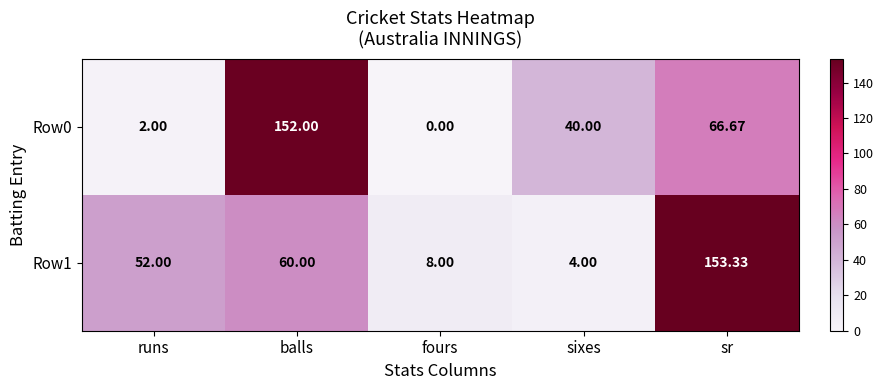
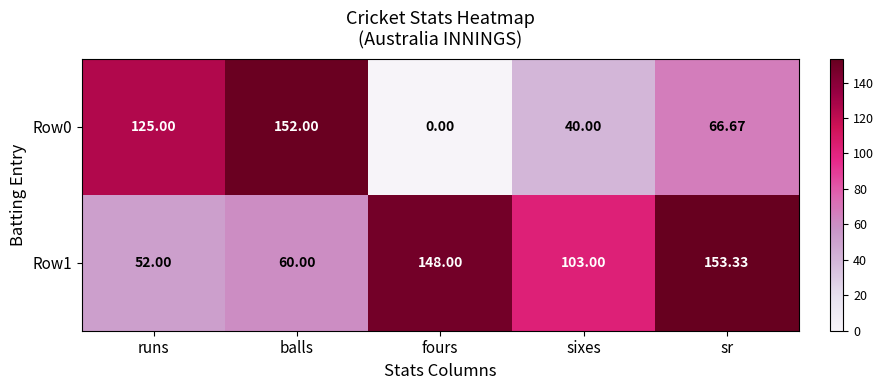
Row0, runs: 2.00 -> 125.00
Row1, fours: 8.00 -> 148.00
Row1, sixes: 4.00 -> 103.00
